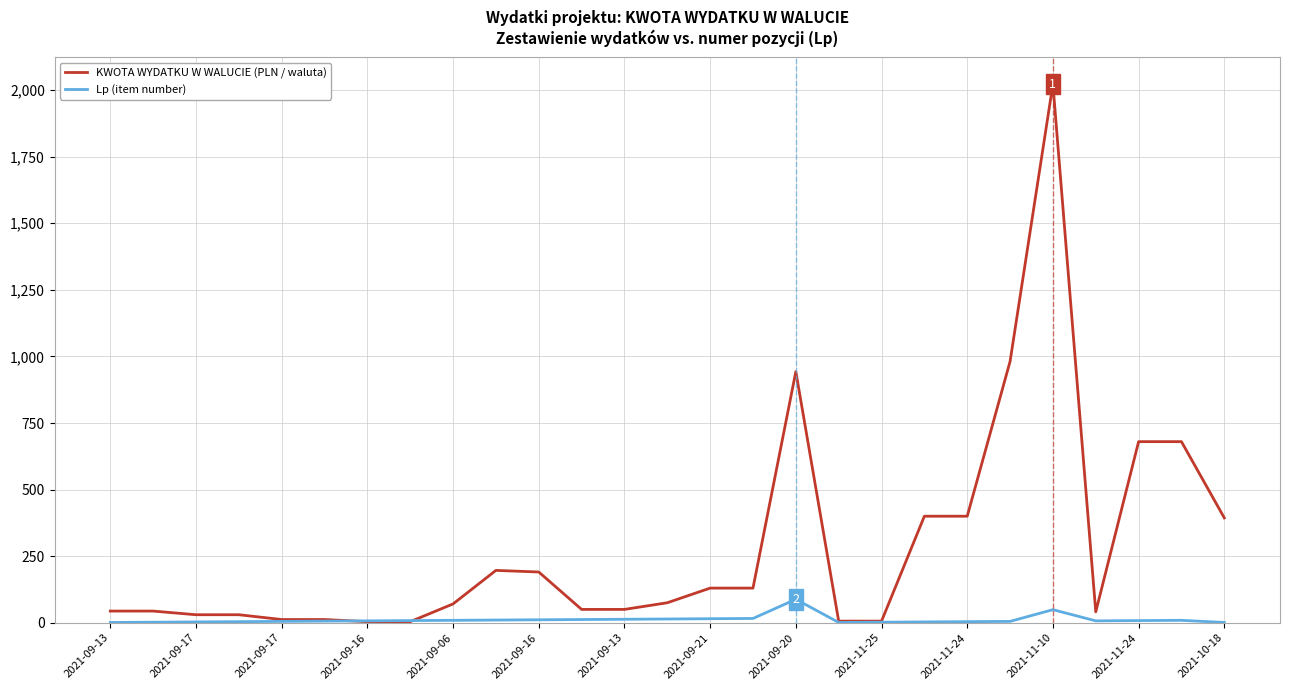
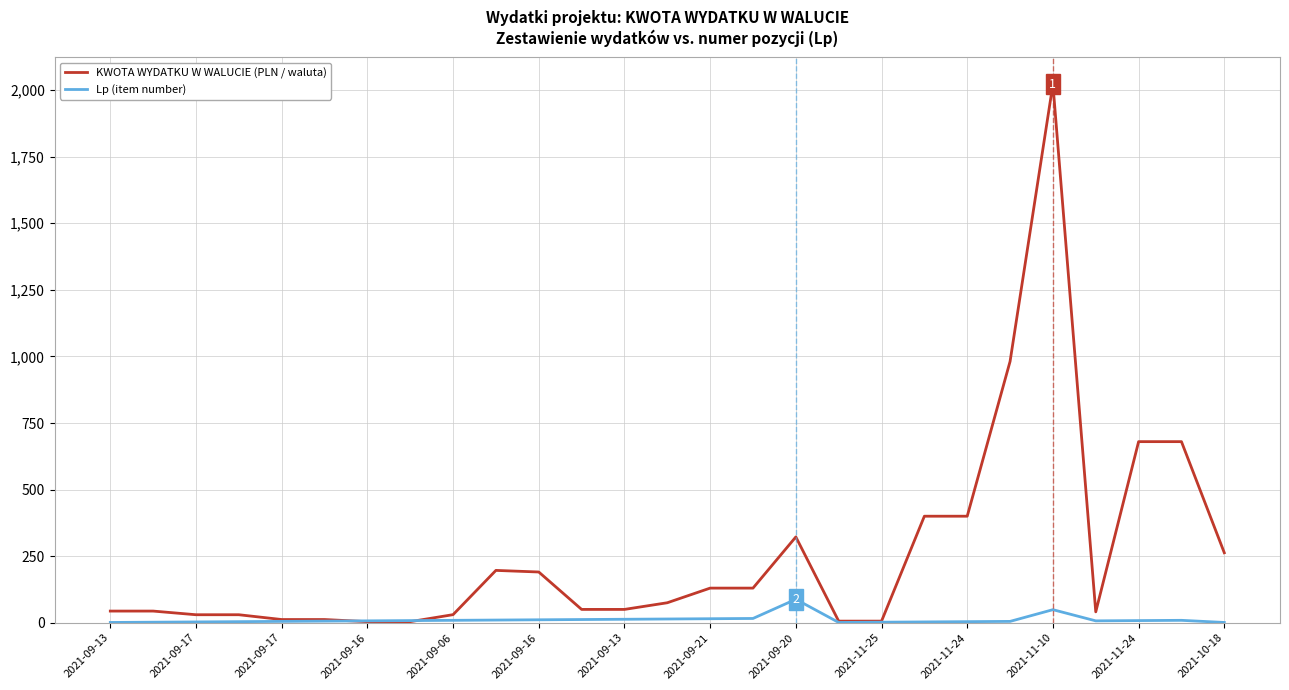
KWOTA WYDATKU W WALUCIE (PLN / waluta), 2021-09-06: 70 -> 30
KWOTA WYDATKU W WALUCIE (PLN / waluta), 2021-09-20: 940 -> 320
KWOTA WYDATKU W WALUCIE (PLN / waluta), 2021-10-18: 390 -> 260
